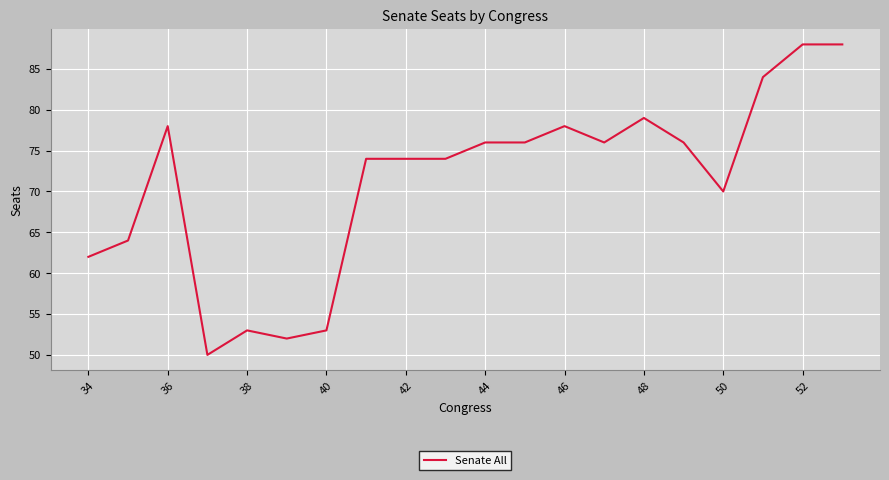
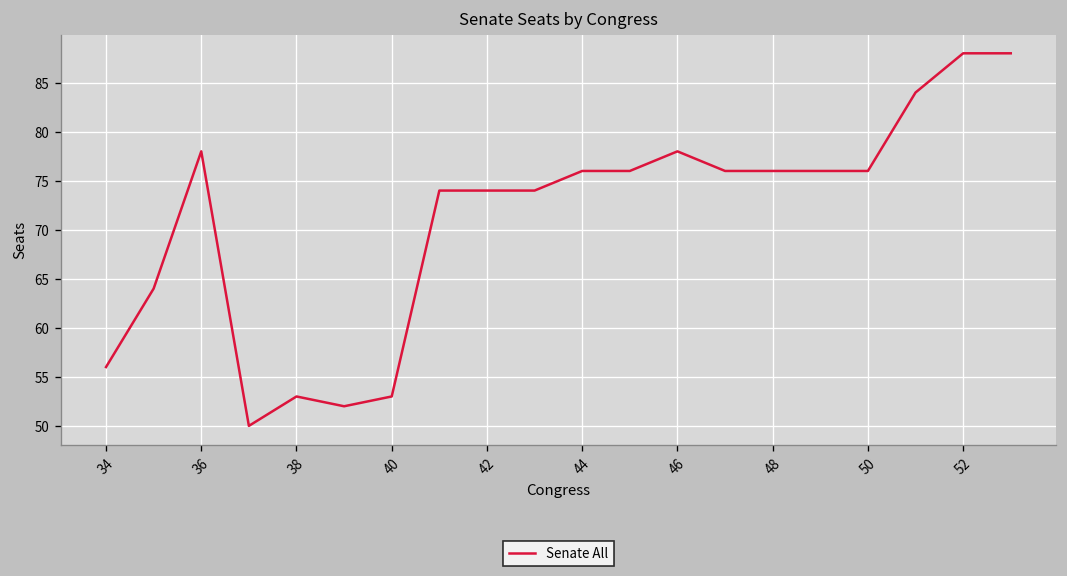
34: 62 -> 56
48: 79 -> 76
50: 70 -> 76
